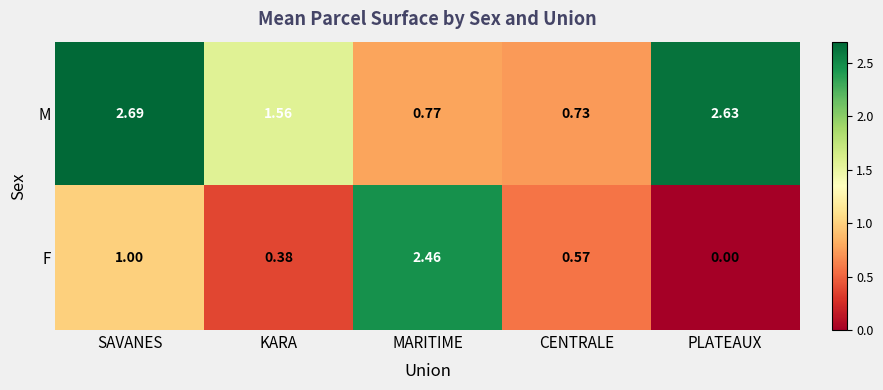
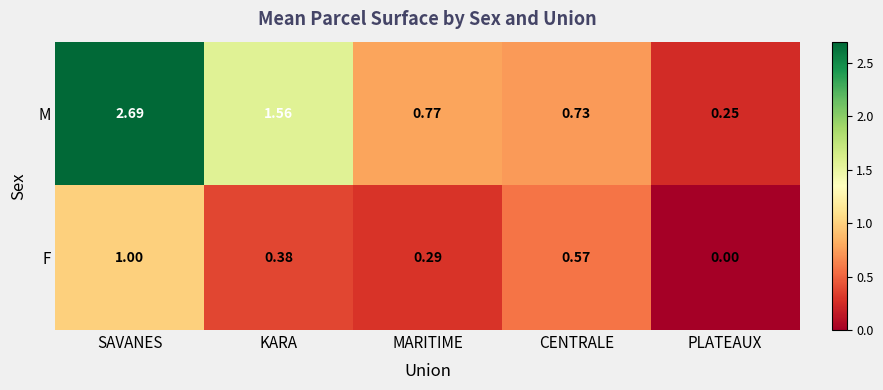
M, PLATEAUX: 2.63 -> 0.25
F, MARITIME: 2.46 -> 0.29
